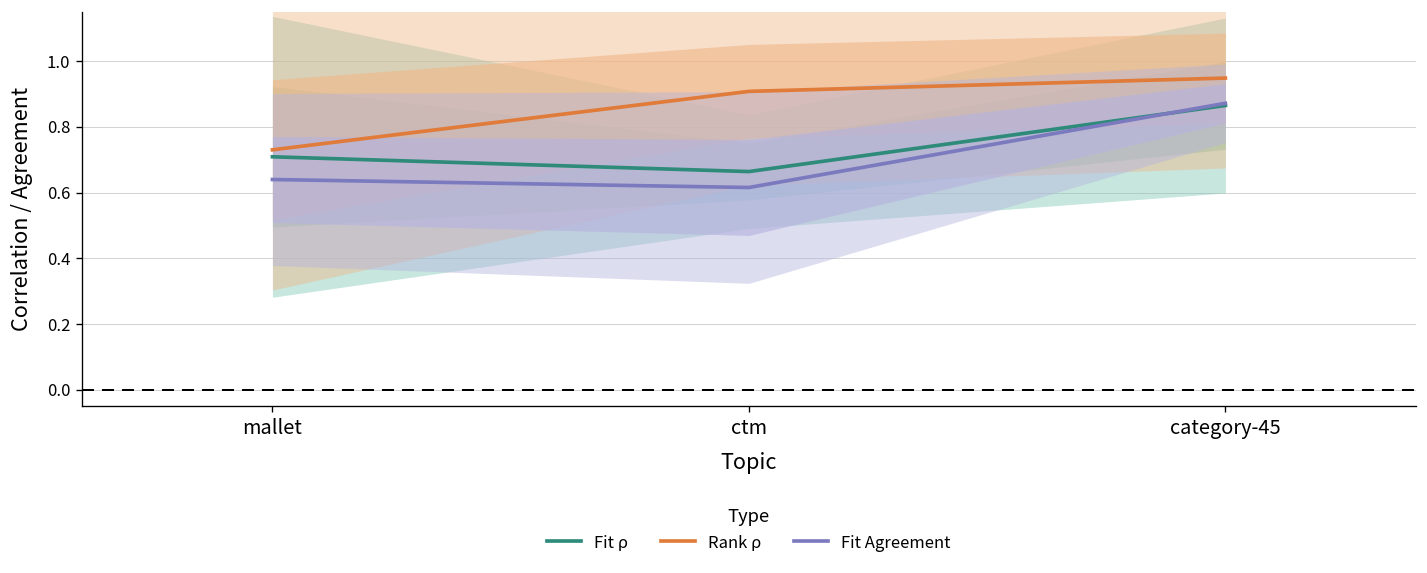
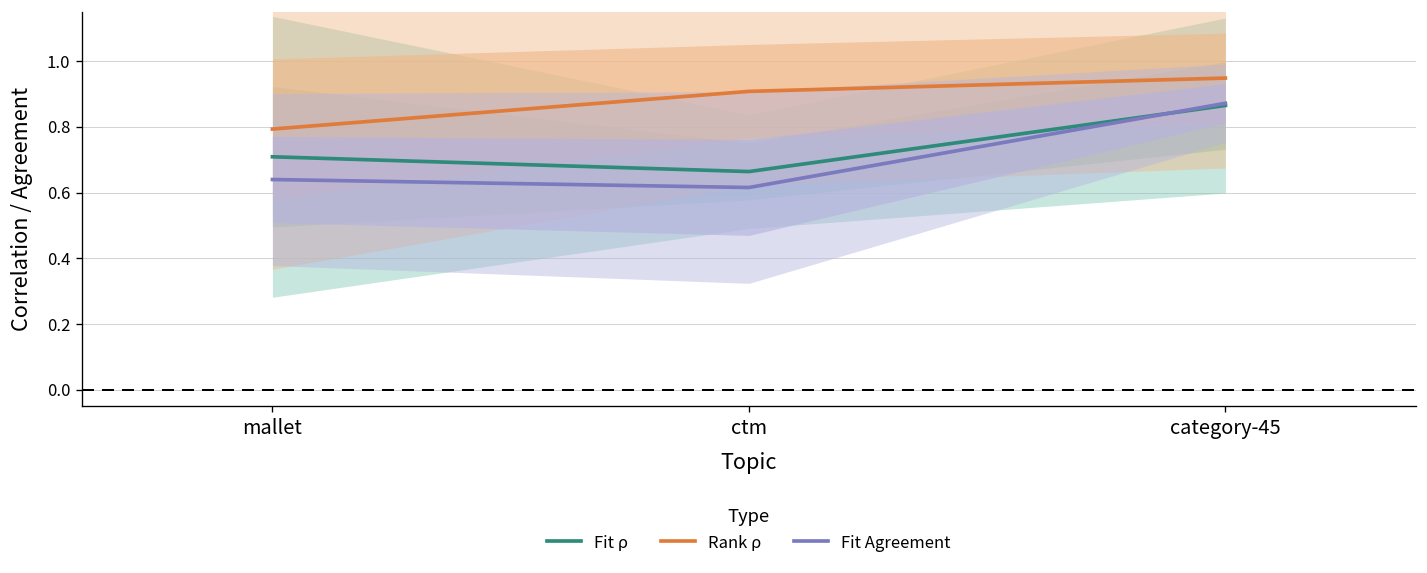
Rank ρ, mallet: 0.73 -> 0.79
